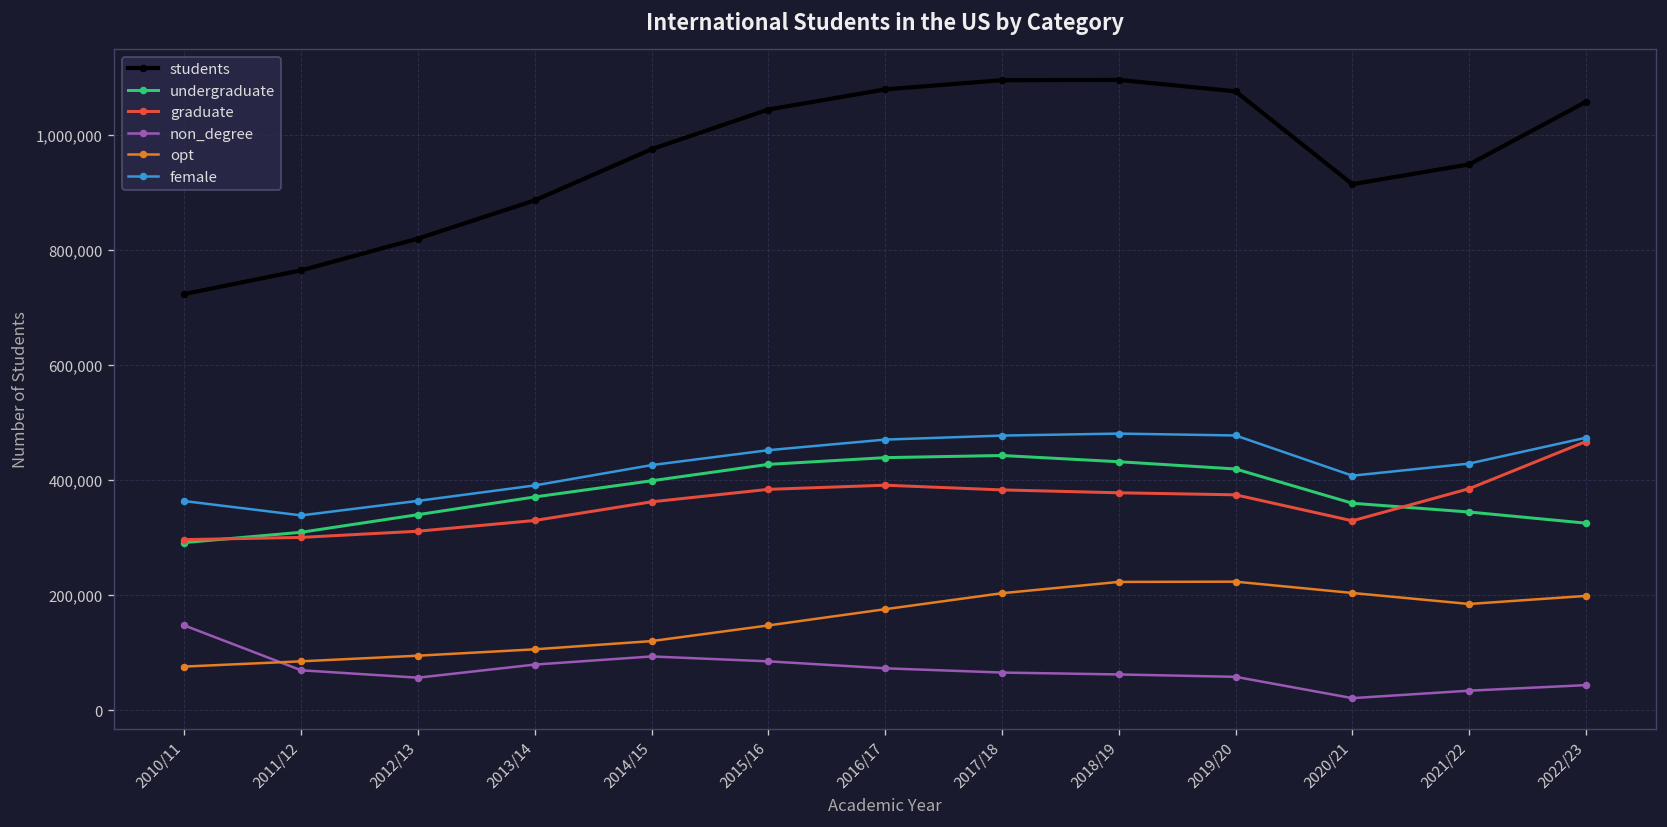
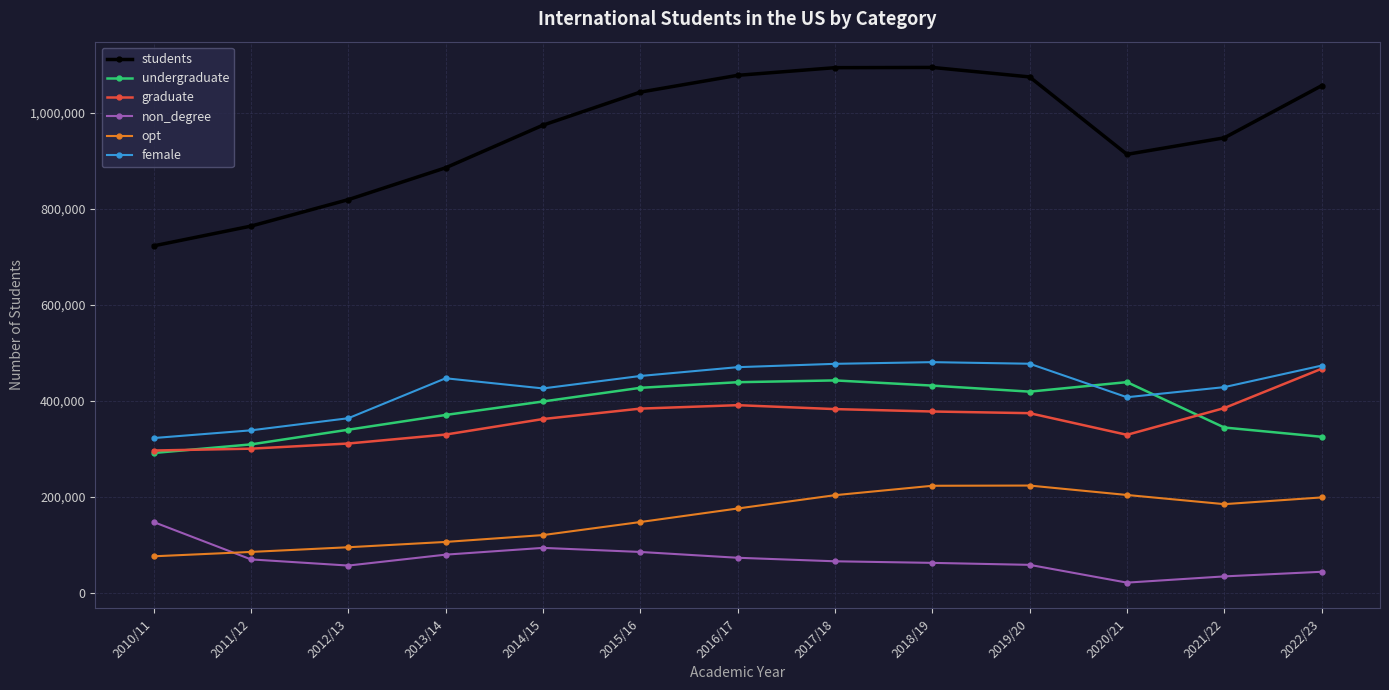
female, 2010/11: 360,000 -> 320,000
female, 2013/14: 390,000 -> 450,000
undergraduate, 2020/21: 360,000 -> 440,000
